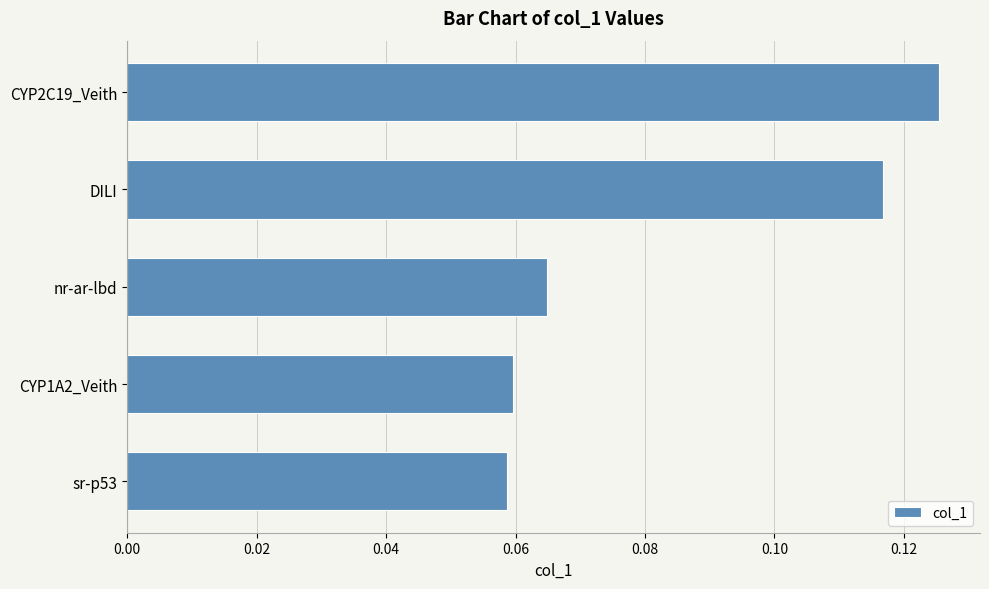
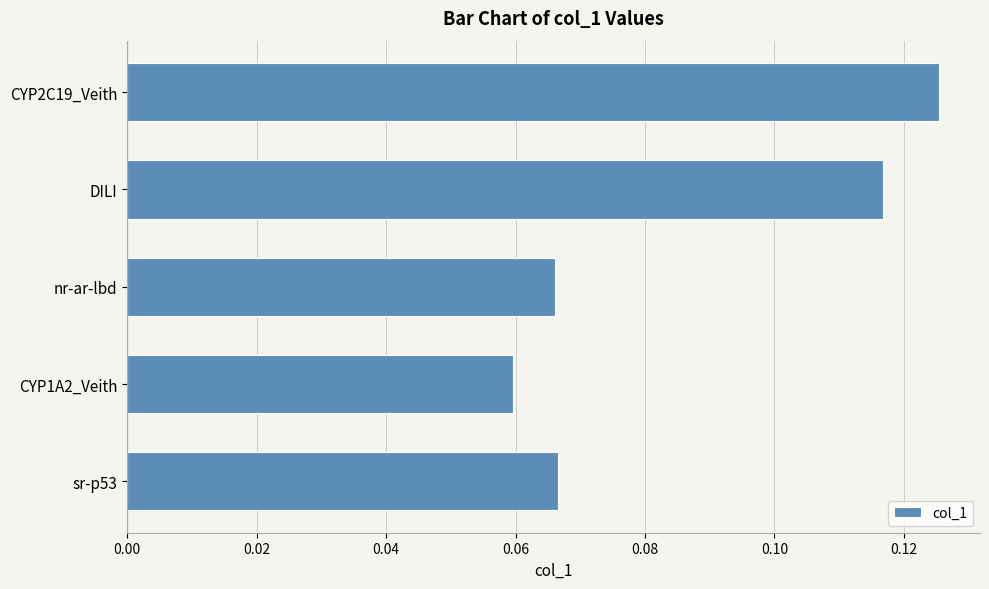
nr-ar-lbd: 0.065 -> 0.066
sr-p53: 0.059 -> 0.067
